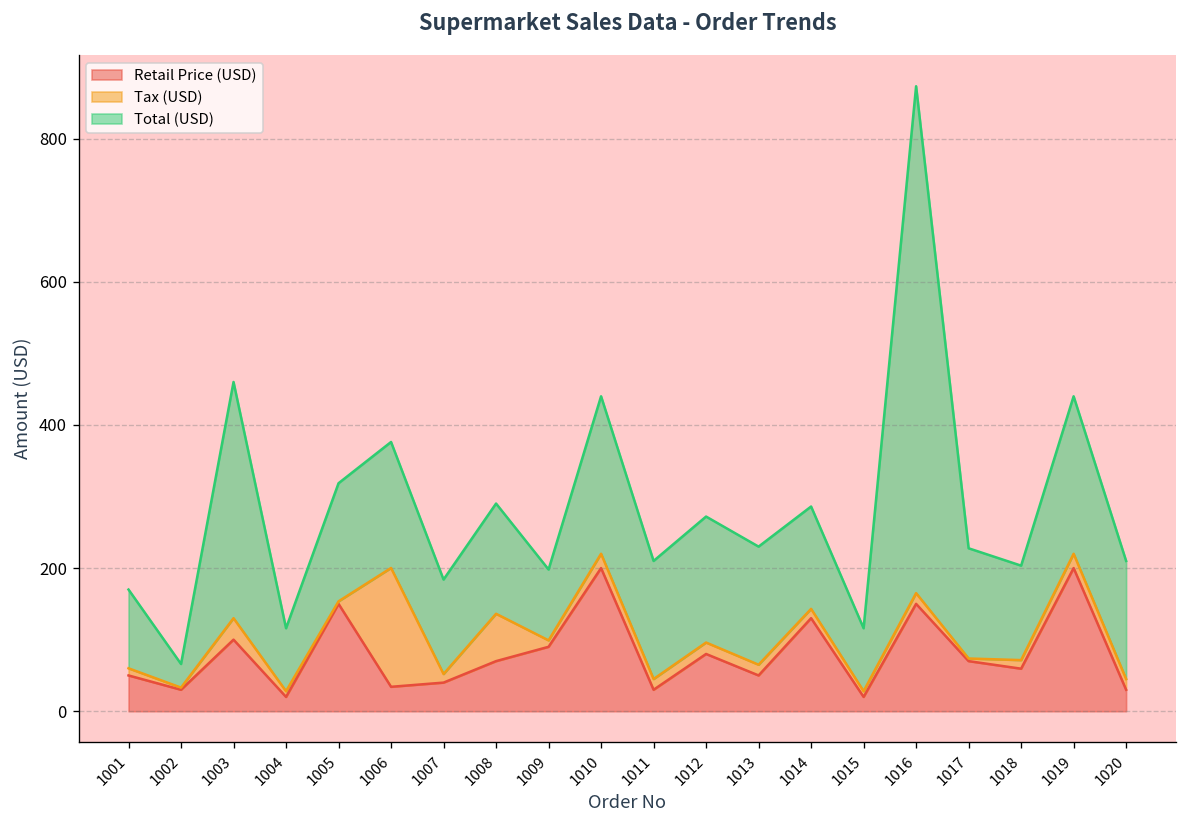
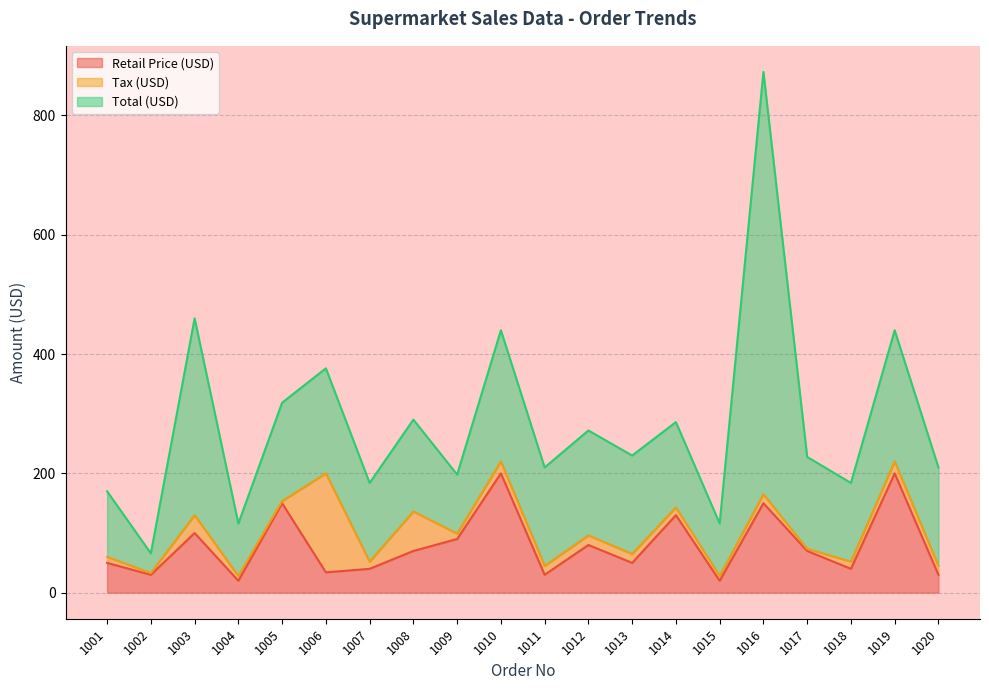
Retail Price (USD), 1018: 60 -> 40
